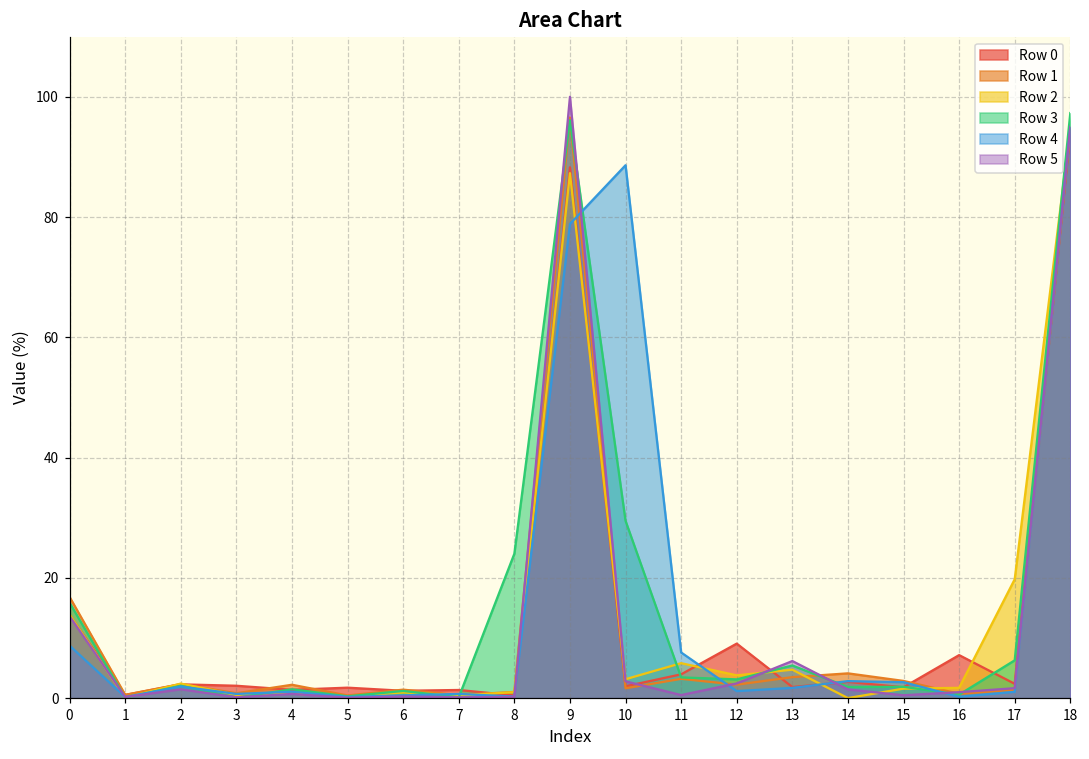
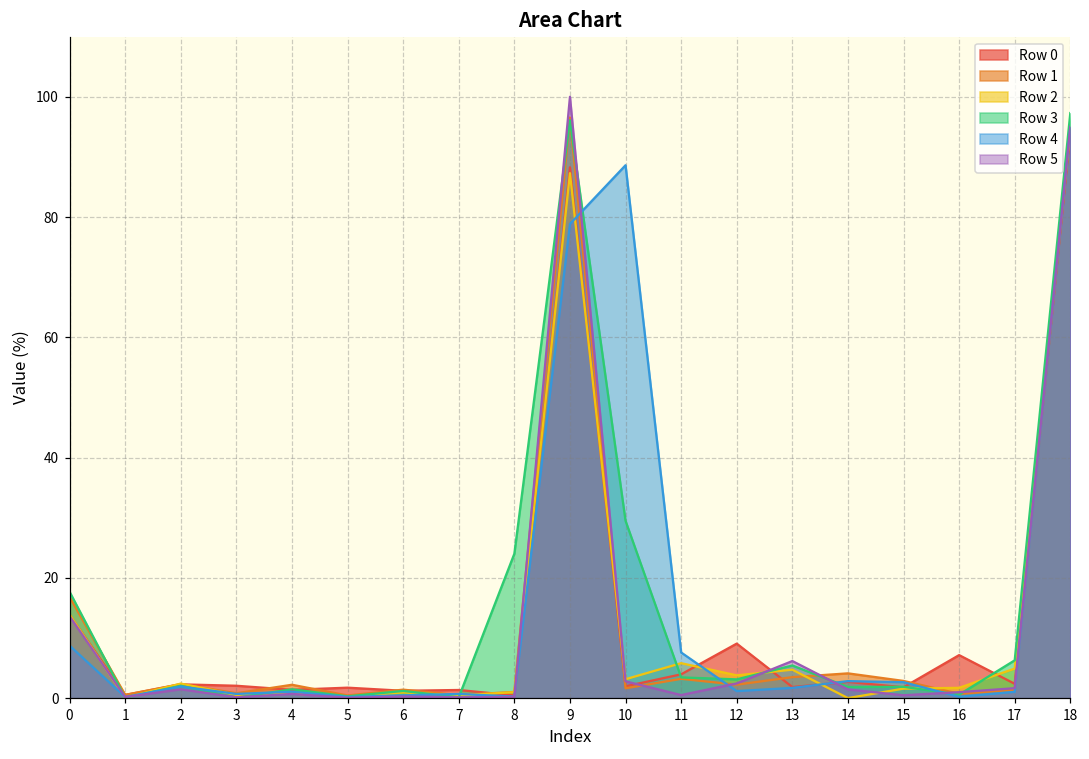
Row 3, 0: 16 -> 18
Row 2, 17: 20 -> 5
